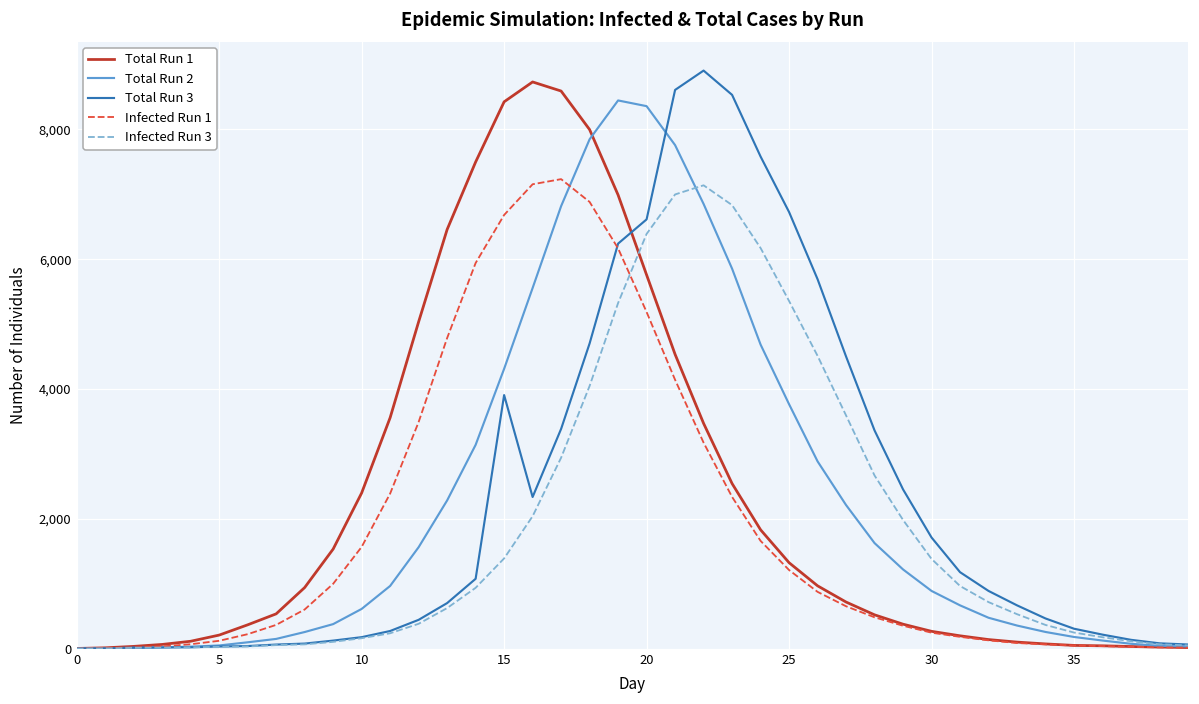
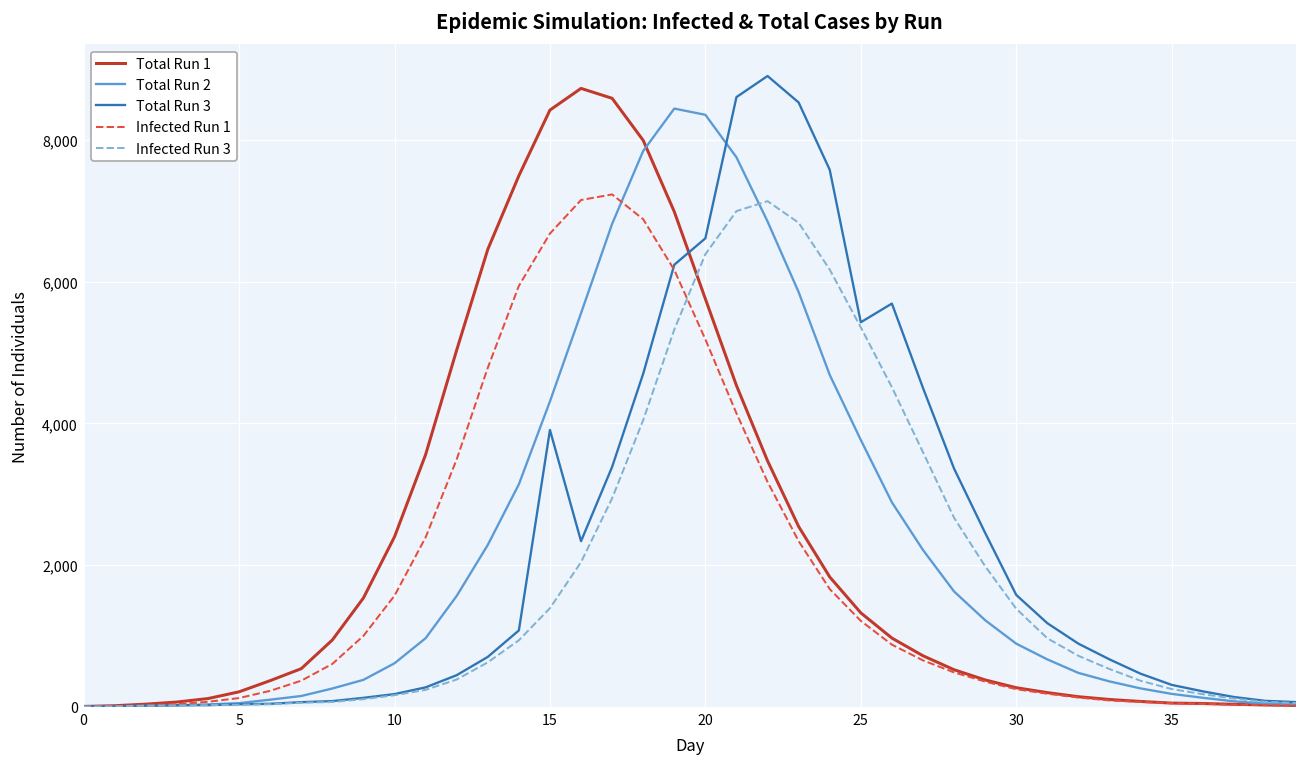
Total Run 3, 25: 6,700 -> 5,400
Total Run 3, 30: 1,700 -> 1,600
